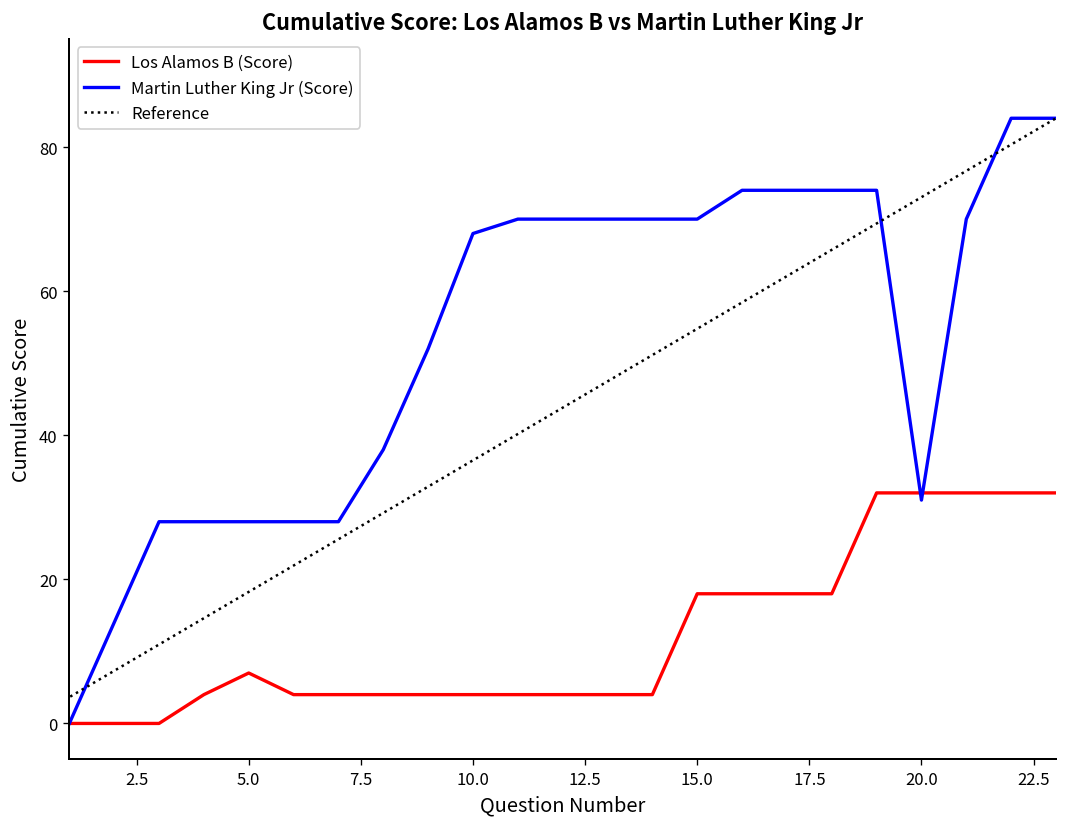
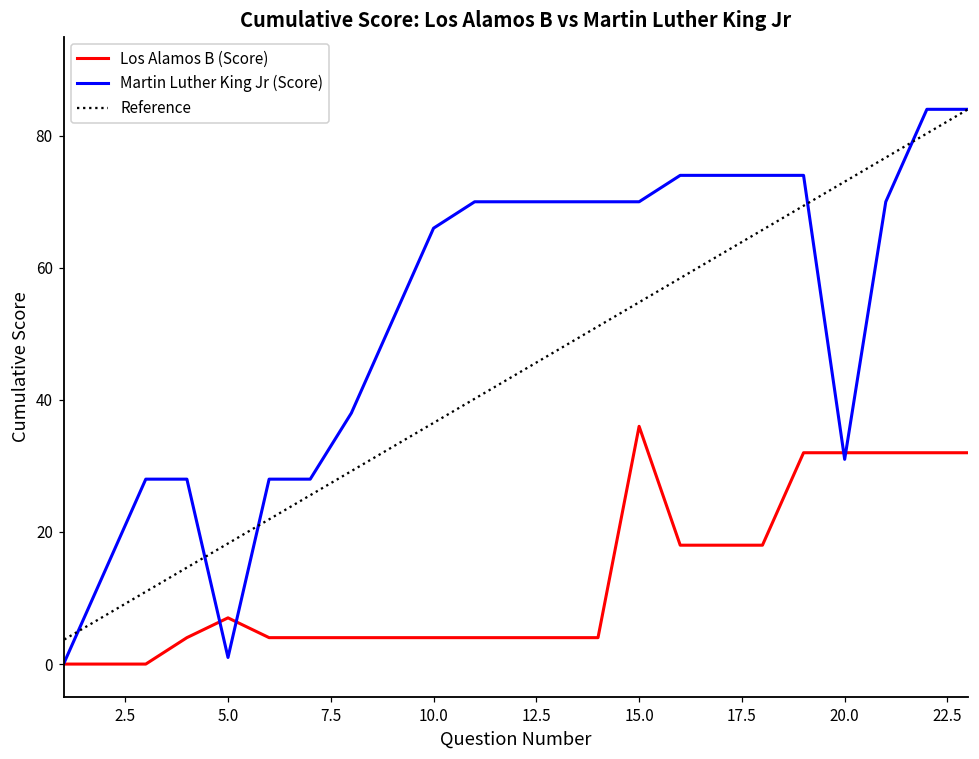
Martin Luther King Jr (Score), 5.0: 28 -> 1
Martin Luther King Jr (Score), 10.0: 68 -> 66
Los Alamos B (Score), 15.0: 18 -> 36
